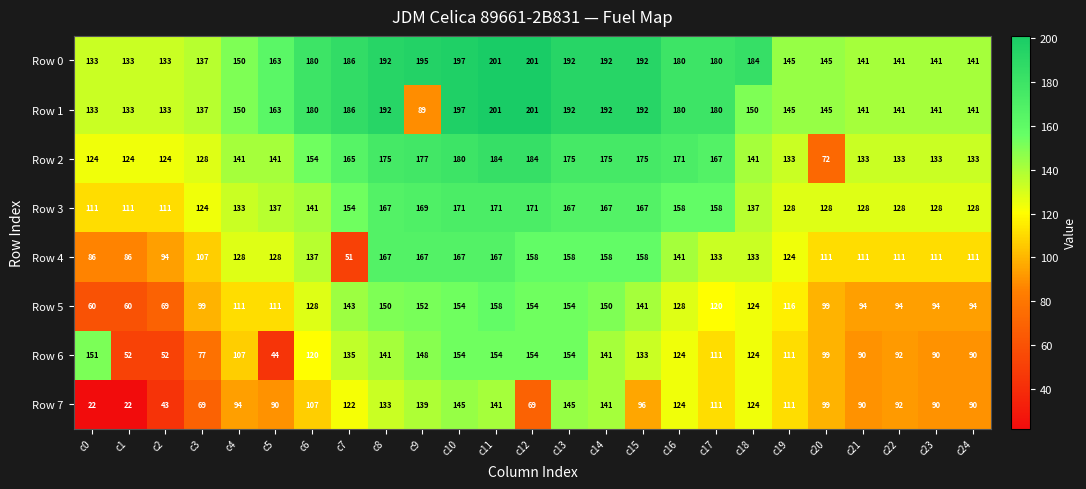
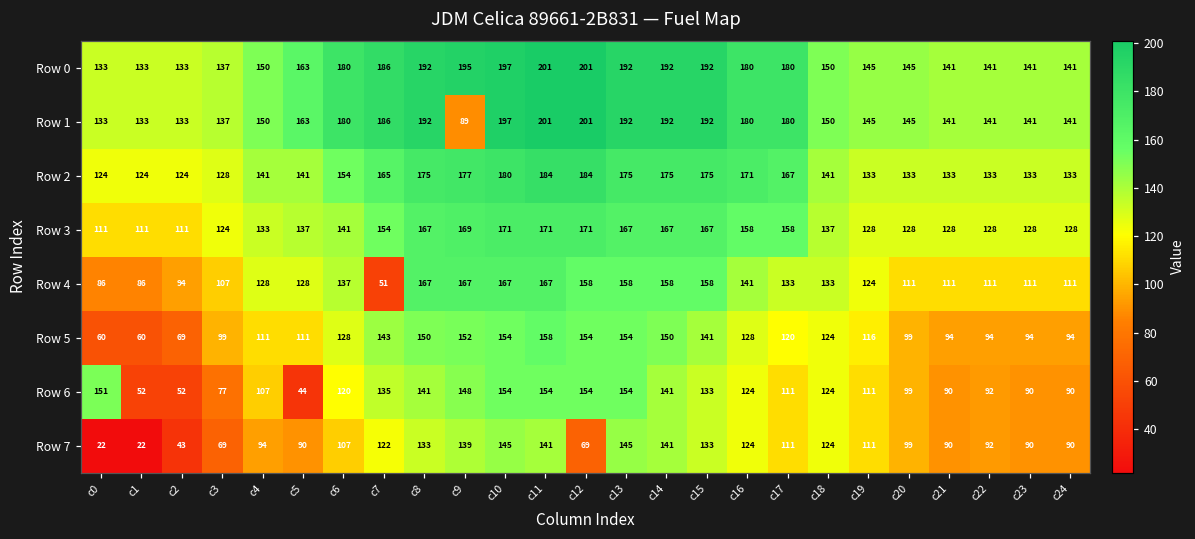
Row 0, c18: 184 -> 150
Row 2, c20: 72 -> 133
Row 7, c15: 96 -> 133
